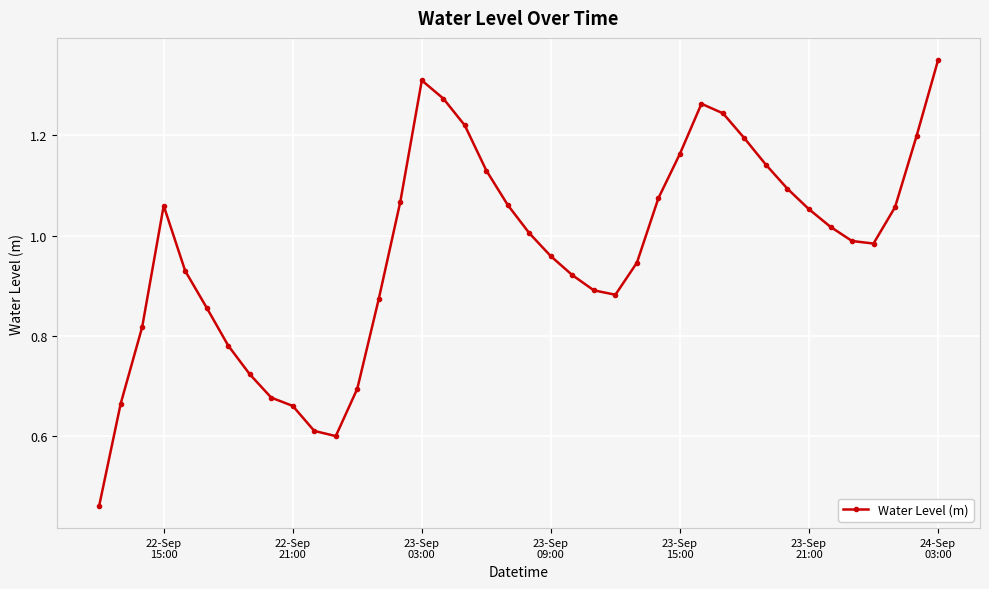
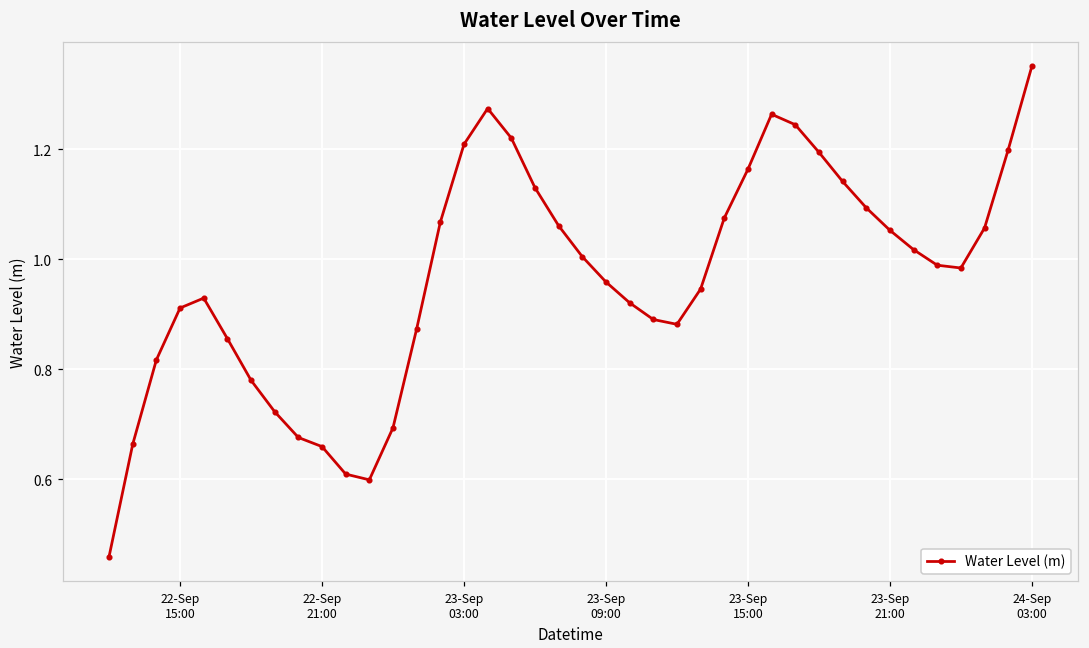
22-Sep 15:00: 1.06 -> 0.91
23-Sep 03:00: 1.31 -> 1.21
